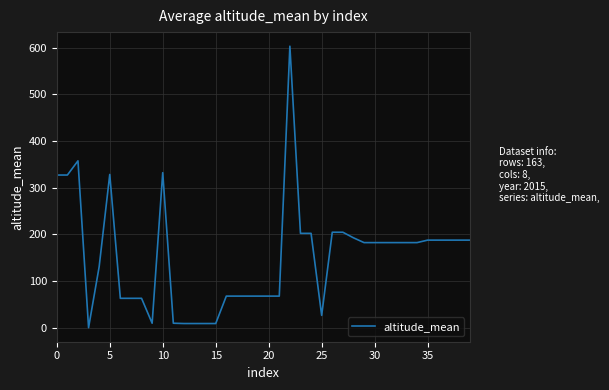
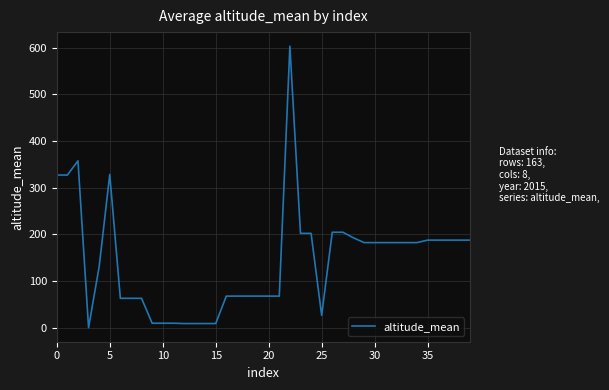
10: 330 -> 10
